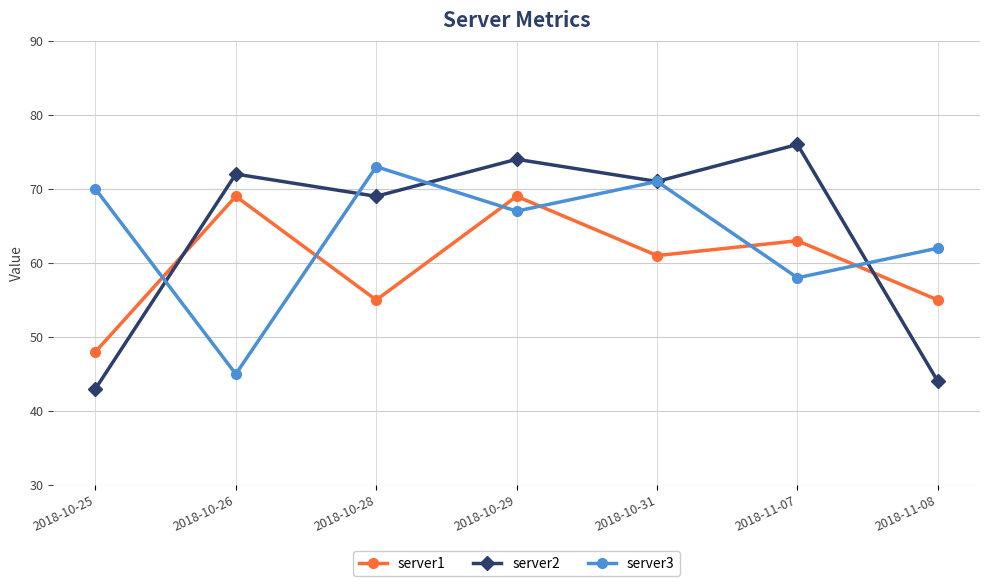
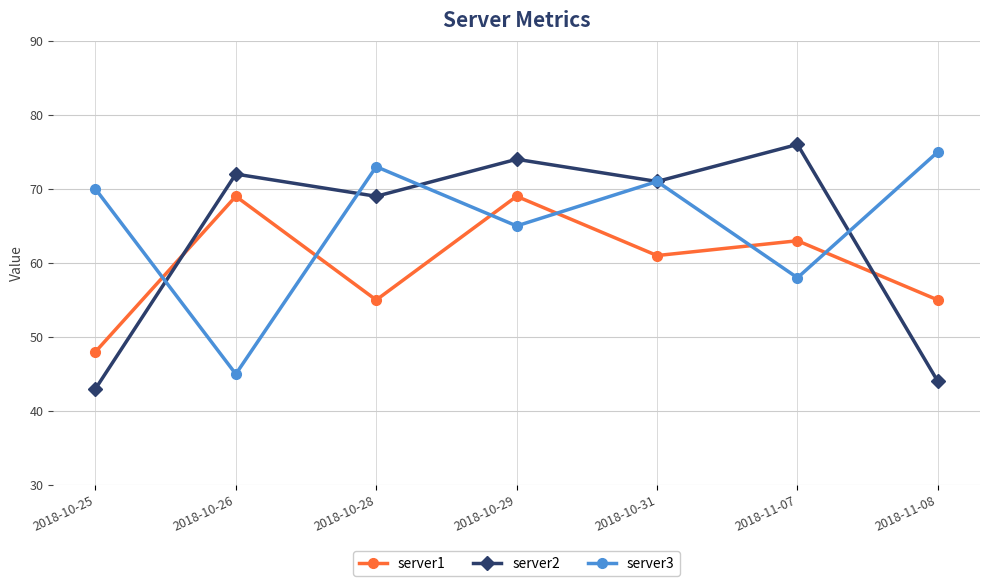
server3, 2018-10-29: 67 -> 65
server3, 2018-11-08: 62 -> 75
